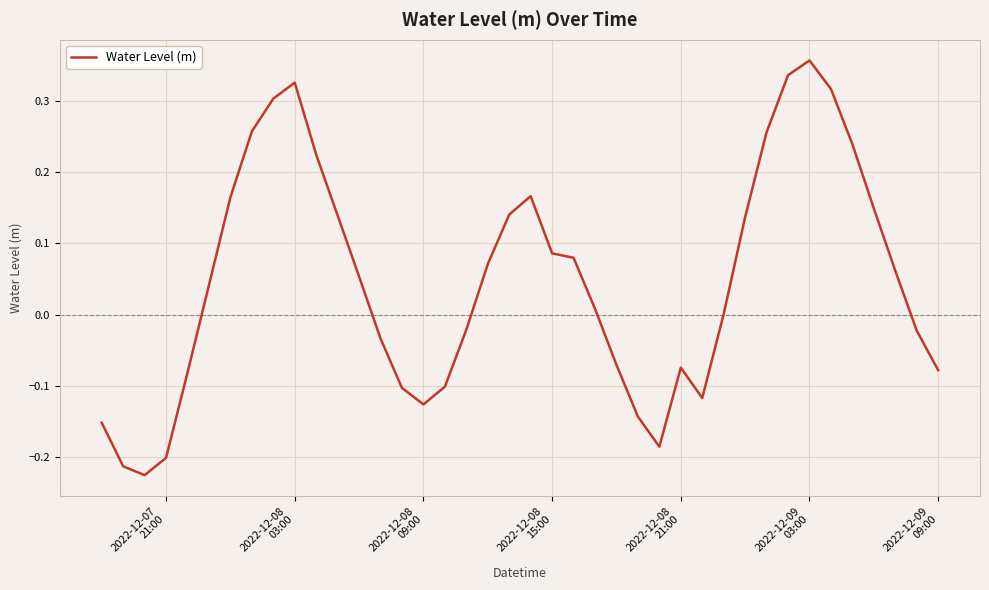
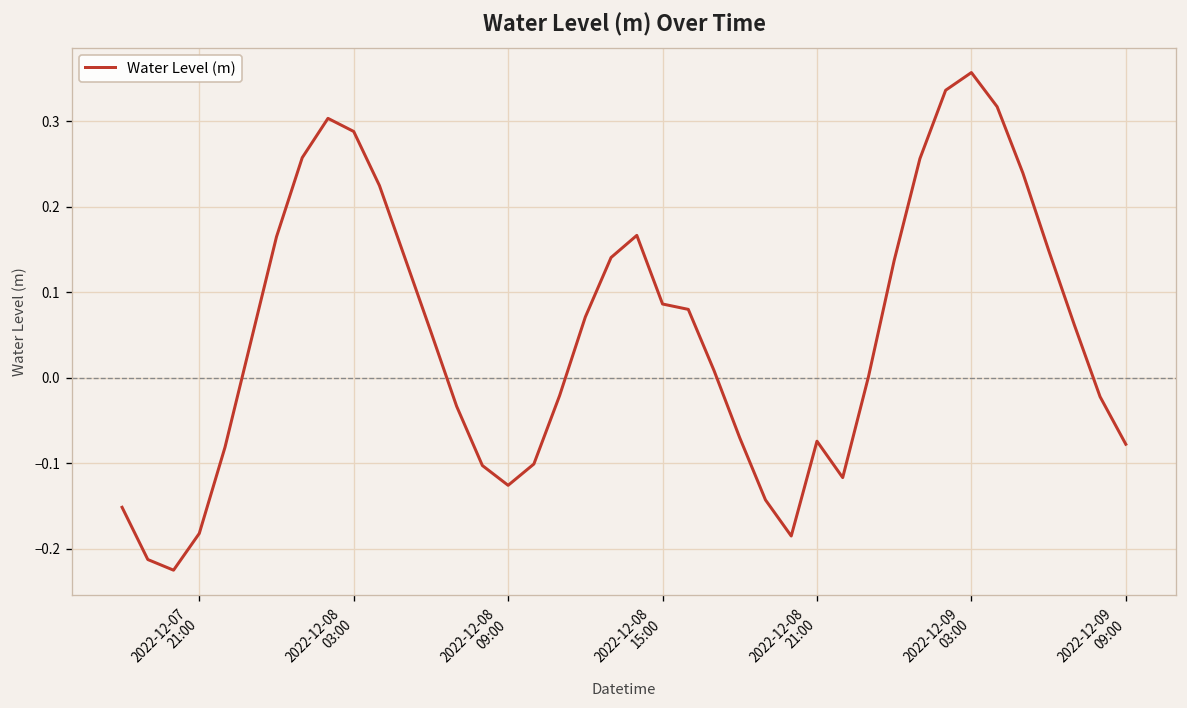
2022-12-07 21:00: -0.20 -> -0.18
2022-12-08 03:00: 0.33 -> 0.29
